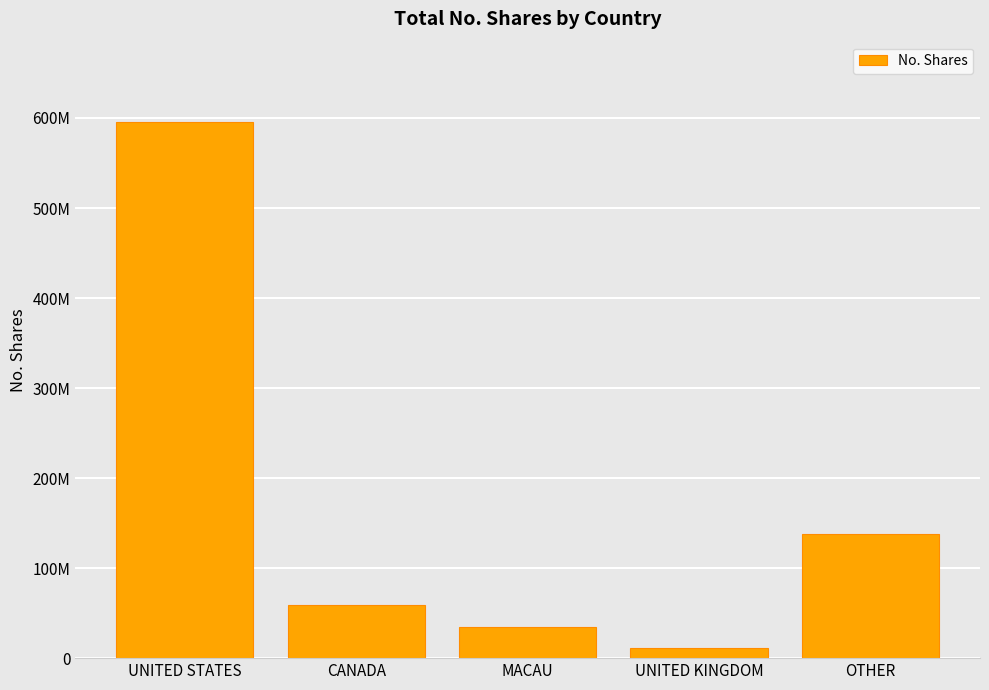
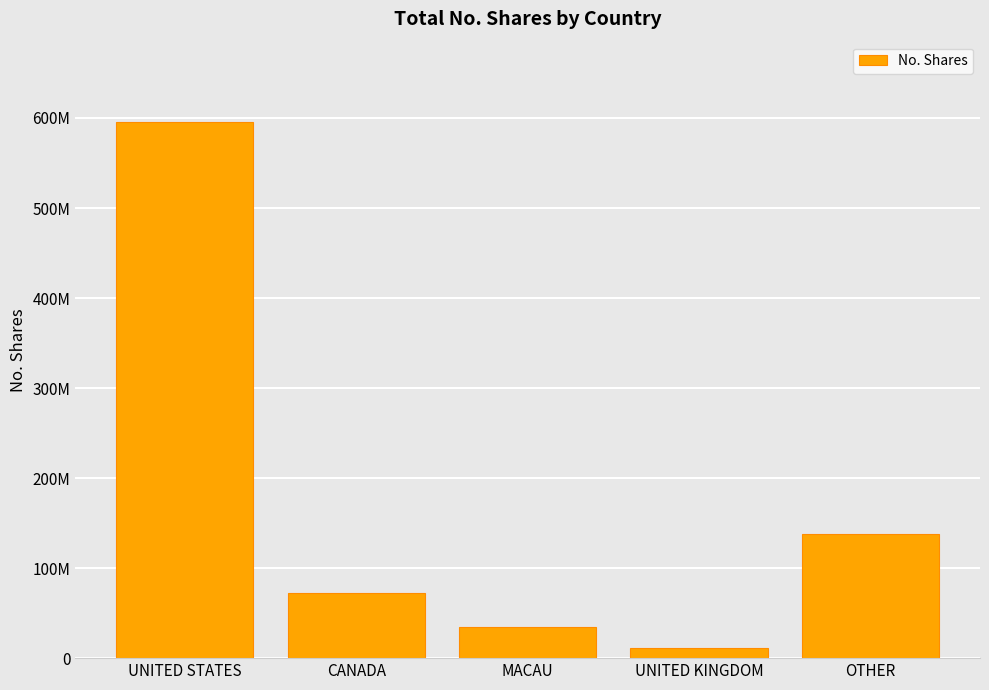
CANADA: 60000000 -> 70000000
